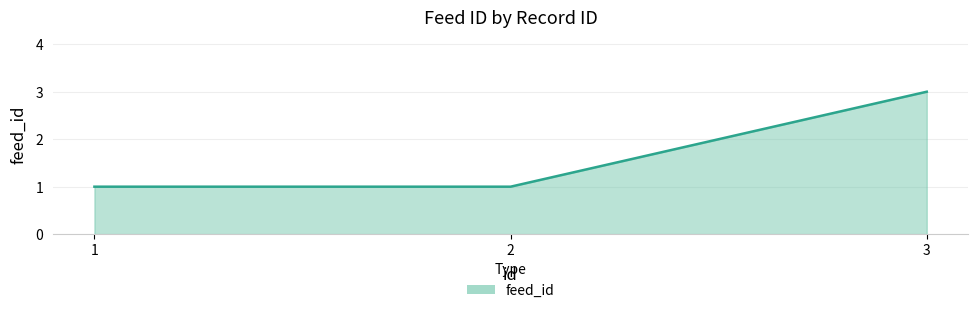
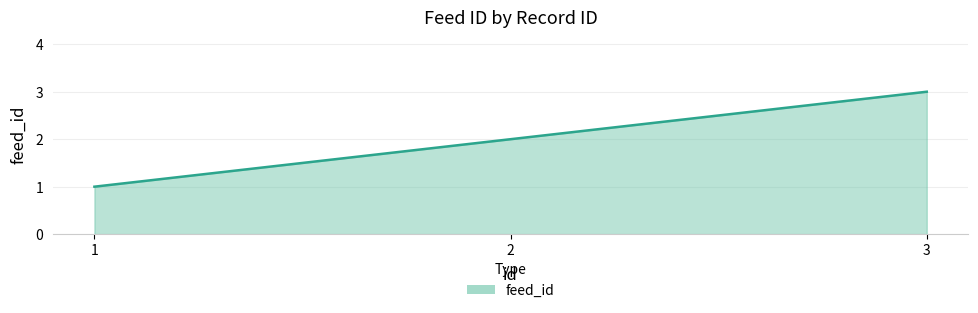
2: 1 -> 2
